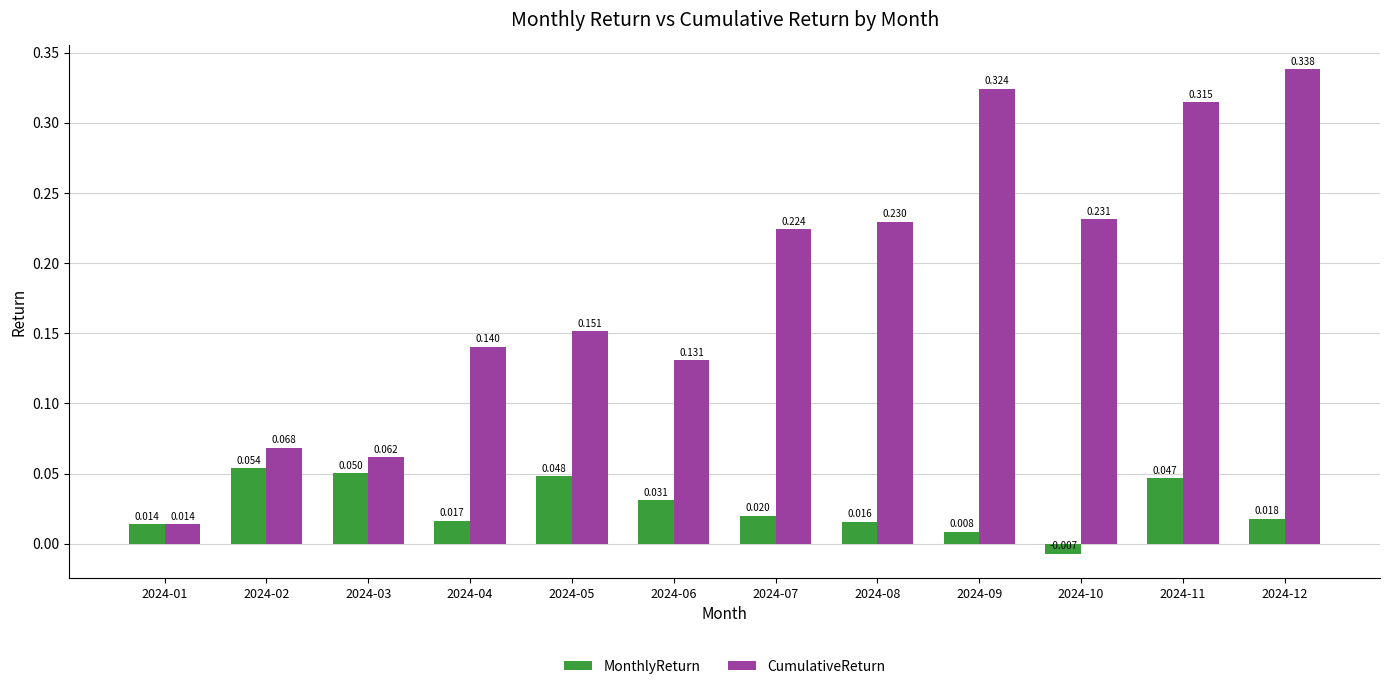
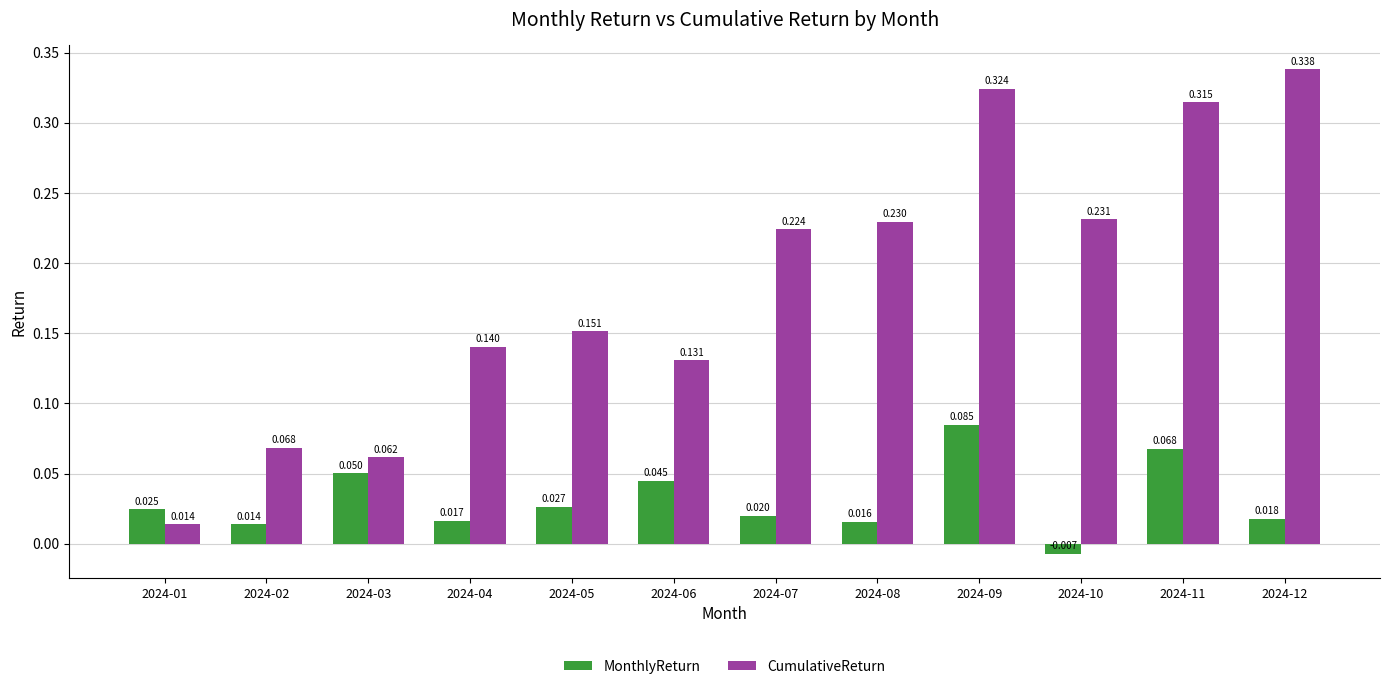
MonthlyReturn, 2024-01: 0.014 -> 0.025
MonthlyReturn, 2024-02: 0.054 -> 0.014
MonthlyReturn, 2024-05: 0.048 -> 0.027
MonthlyReturn, 2024-06: 0.031 -> 0.045
MonthlyReturn, 2024-09: 0.008 -> 0.085
MonthlyReturn, 2024-11: 0.047 -> 0.068
